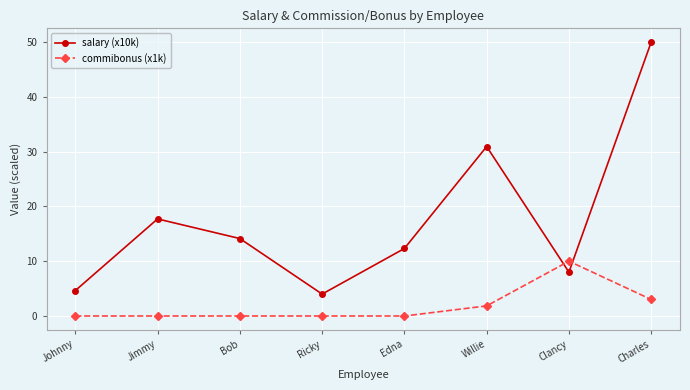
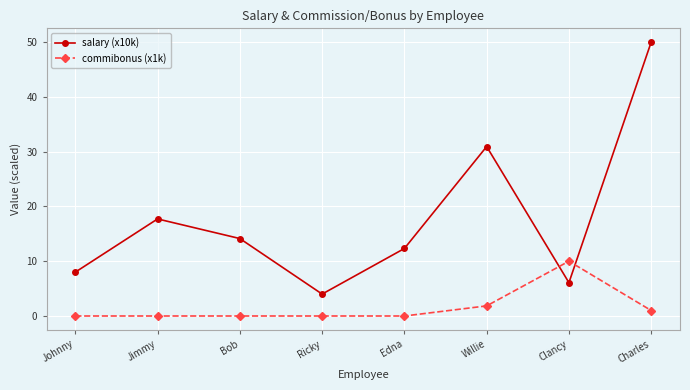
salary (x10k), Johnny: 5 -> 8
salary (x10k), Clancy: 8 -> 6
commibonus (x1k), Charles: 3 -> 1
